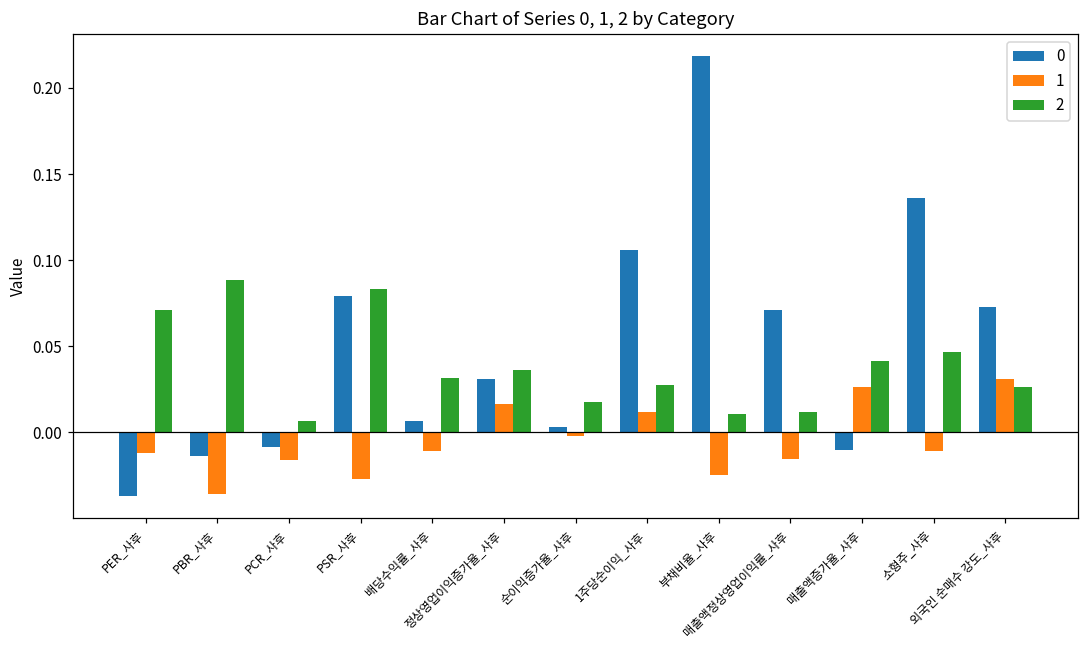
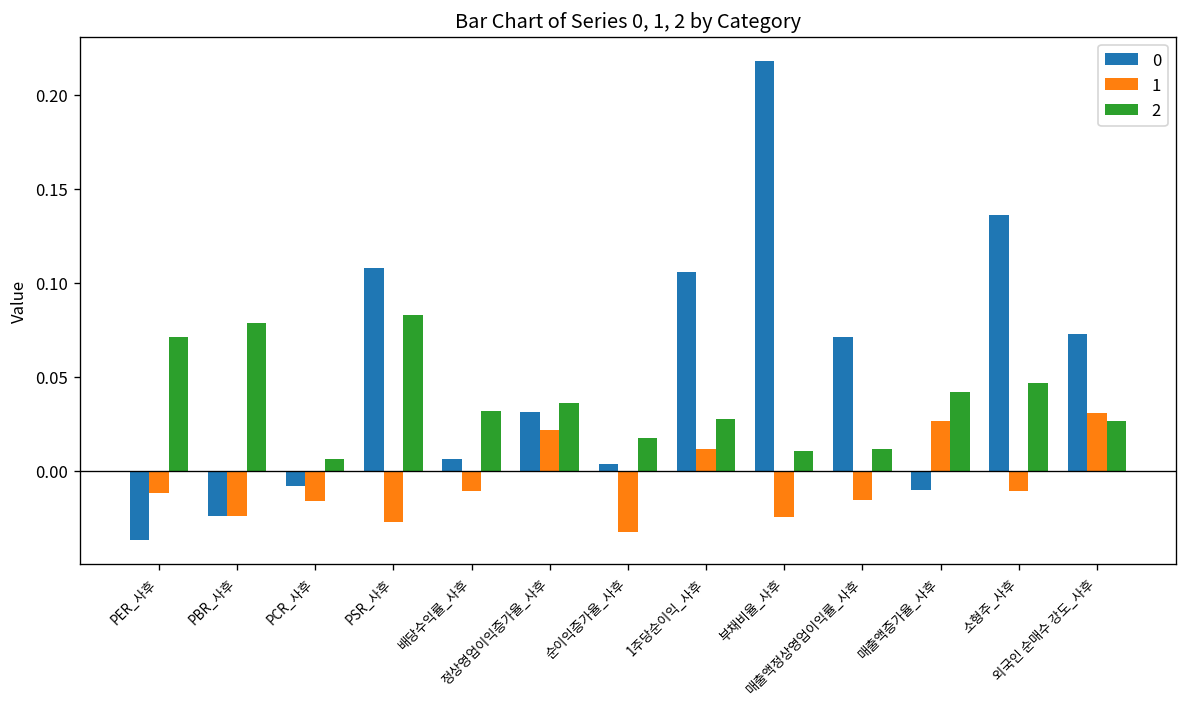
0, PBR_사후: -0.014 -> -0.024
1, PBR_사후: -0.036 -> -0.024
2, PBR_사후: 0.089 -> 0.078
0, PSR_사후: 0.079 -> 0.108
1, 정상영업이익증가율_사후: 0.016 -> 0.022
1, 순이익증가율_사후: -0.002 -> -0.033
